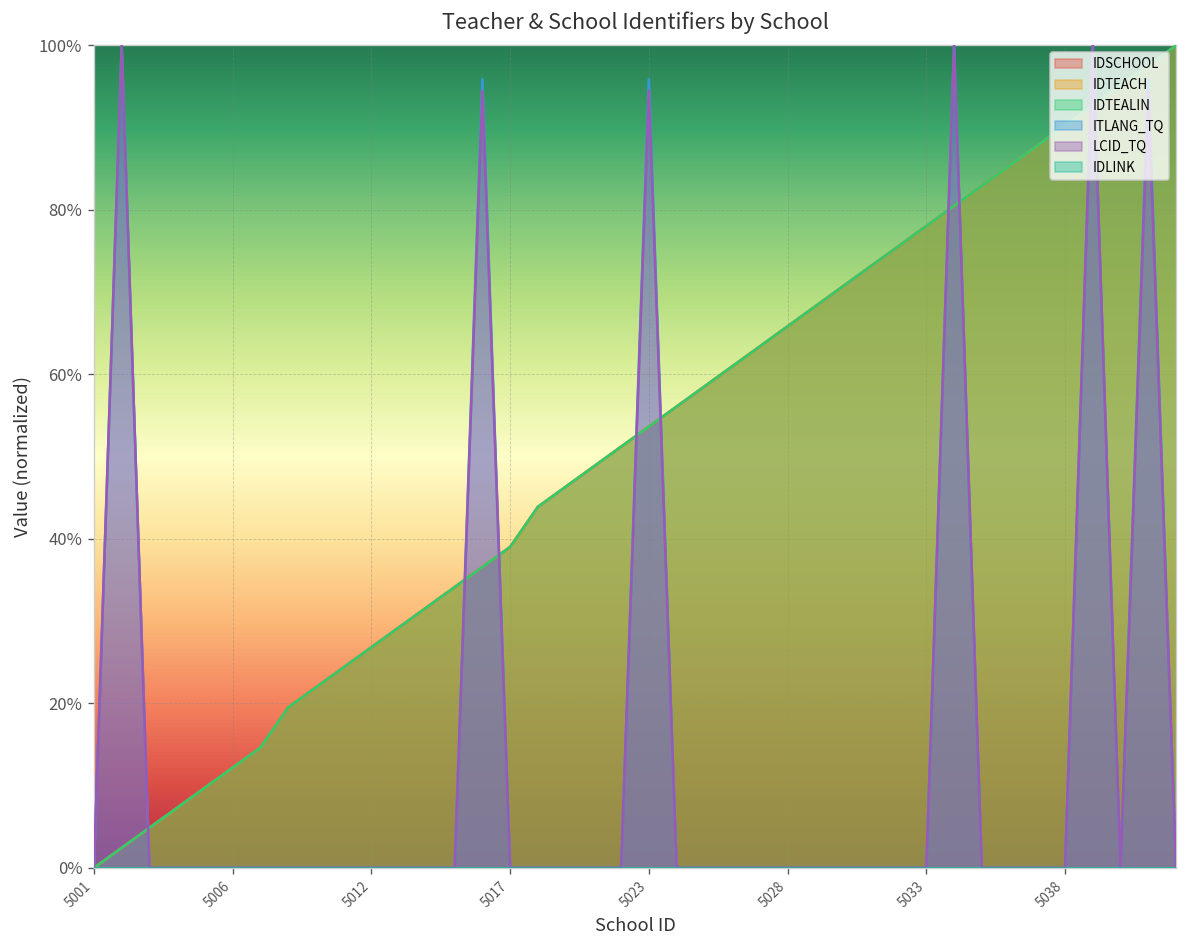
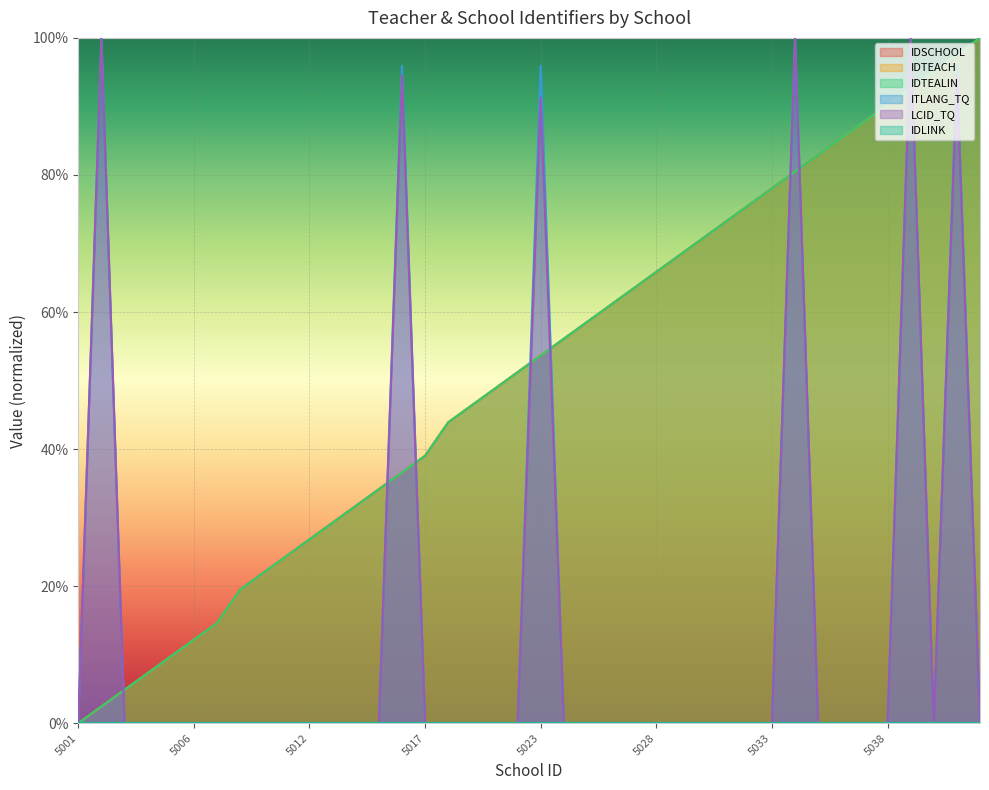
LCID_TQ, 5023: 95% -> 91%
